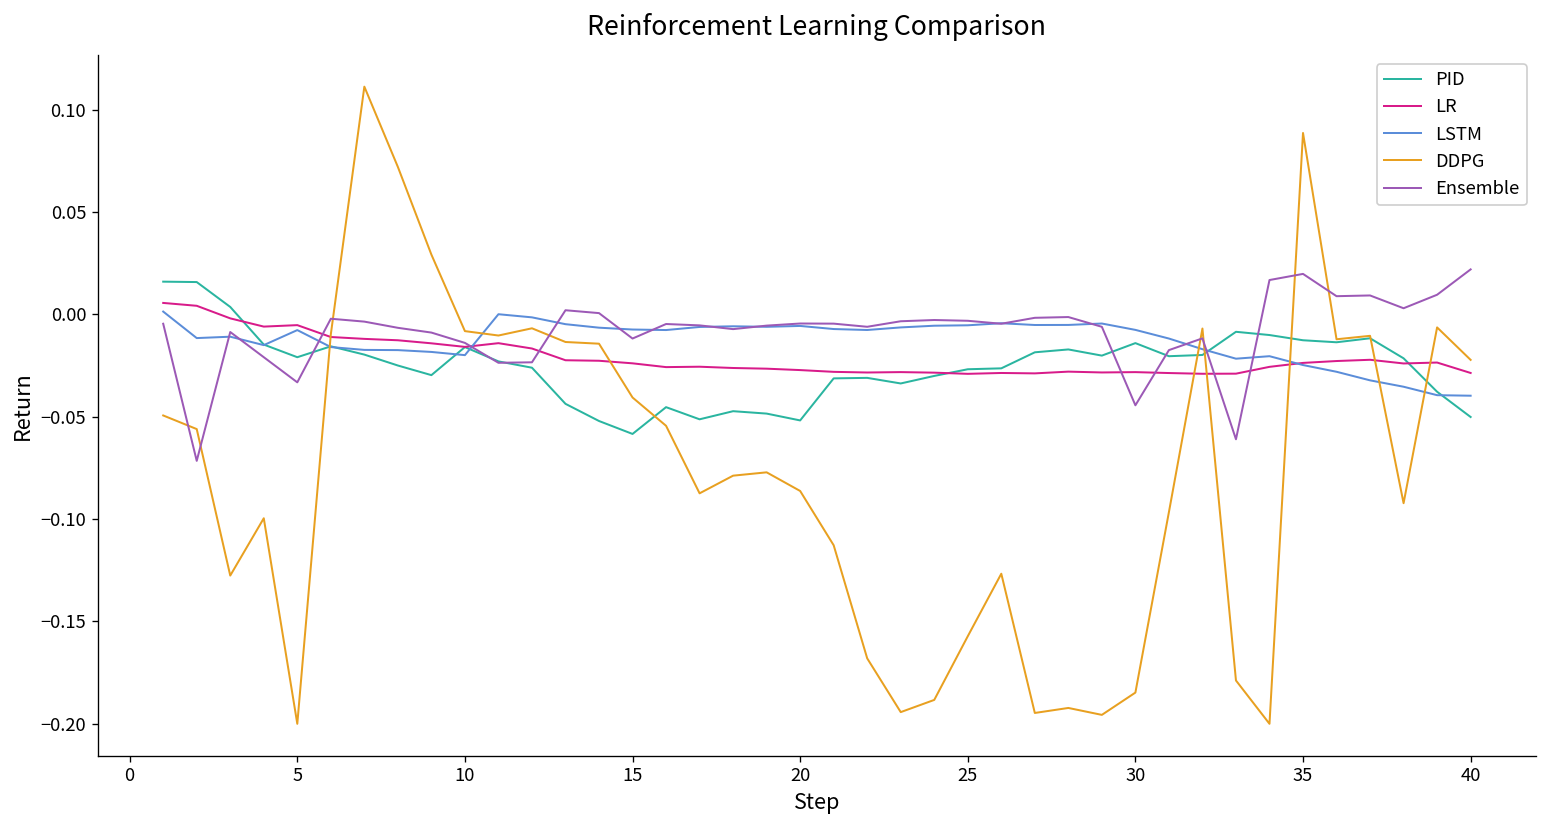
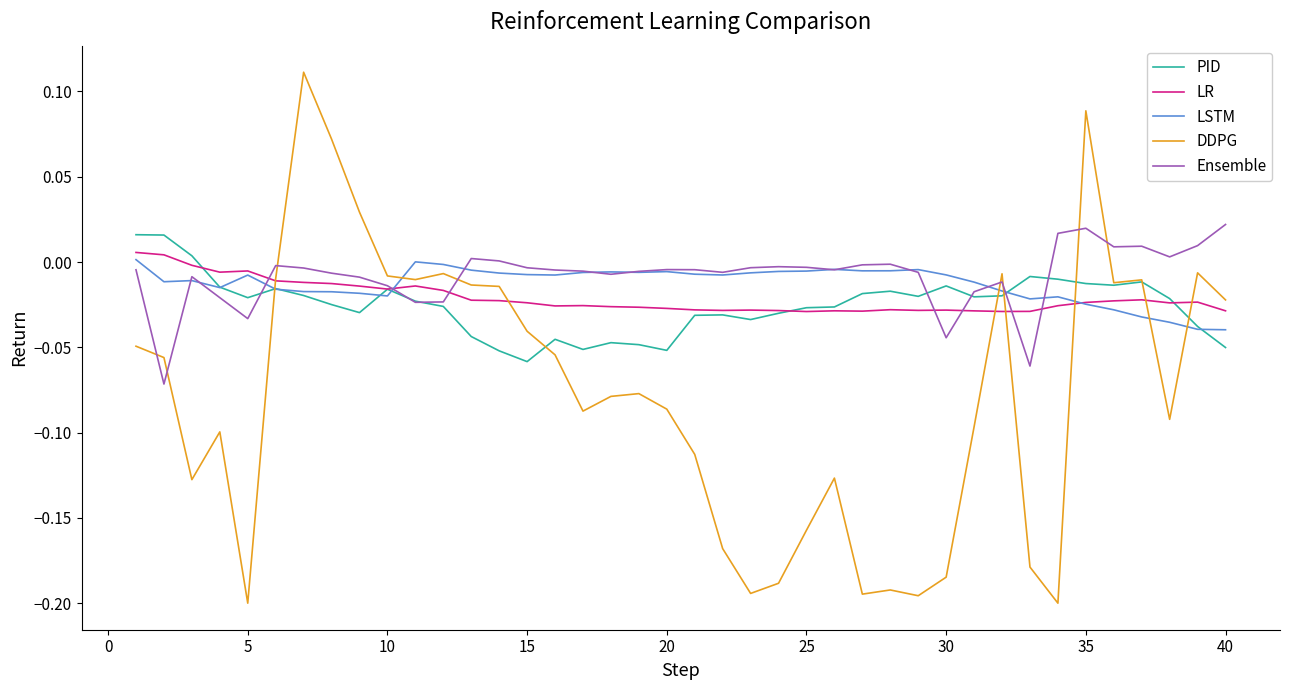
Ensemble, 15: -0.012 -> -0.003
